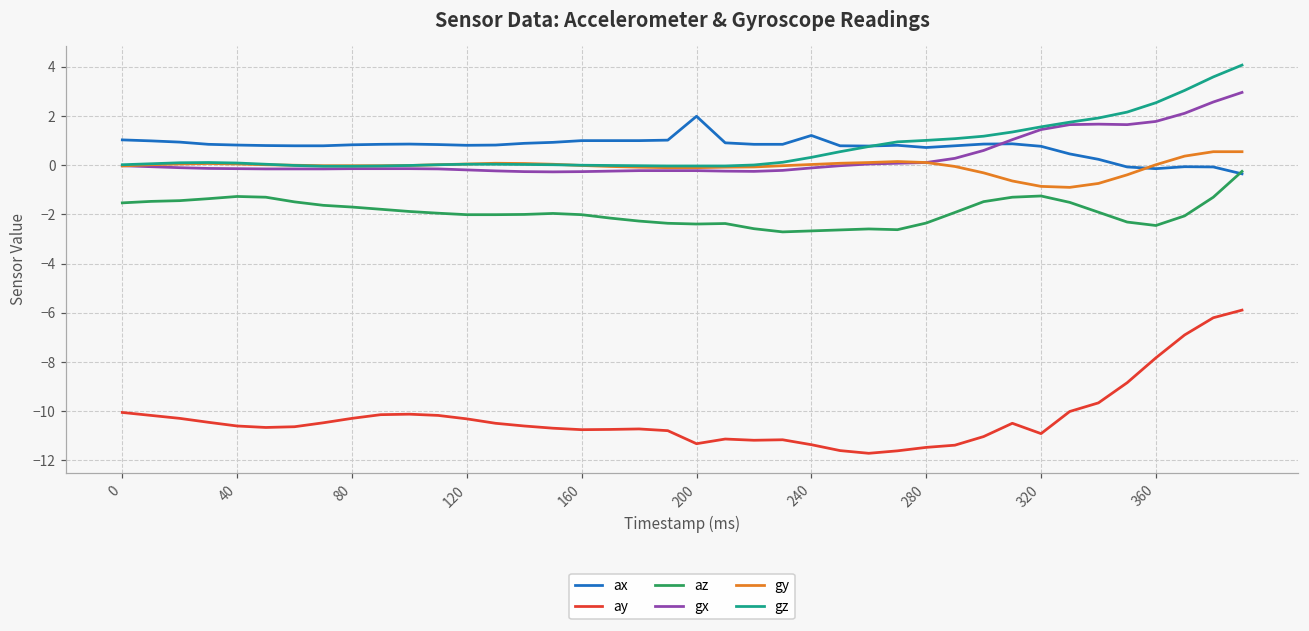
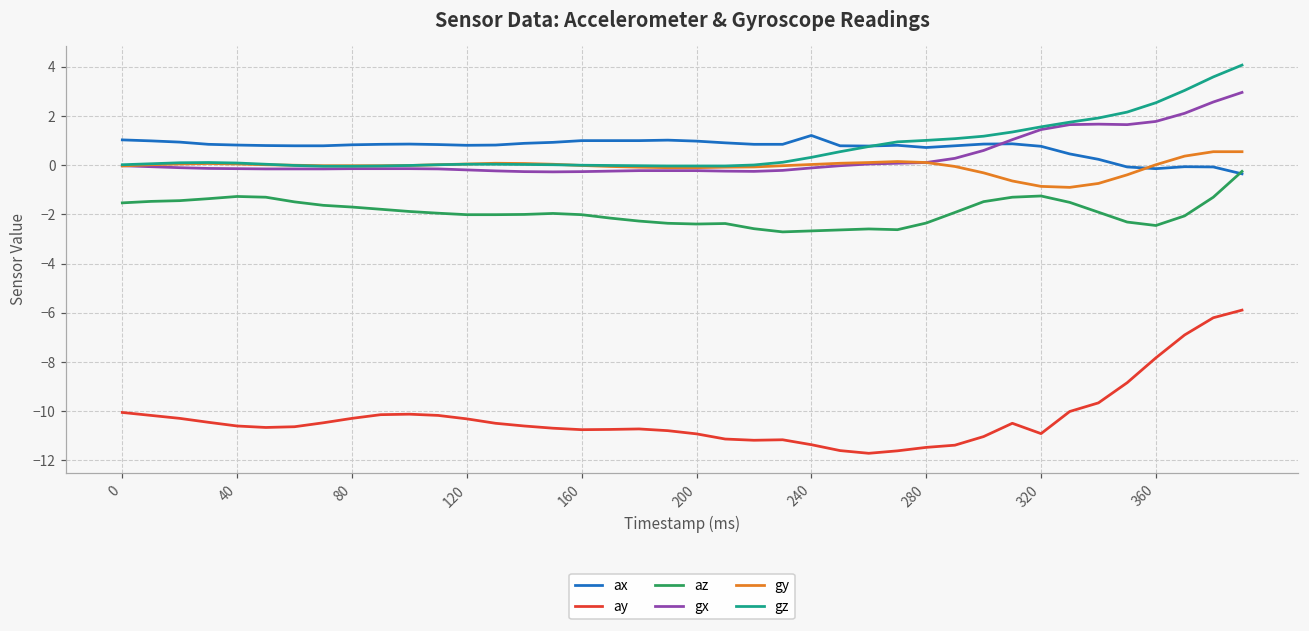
ax, 200: 2.0 -> 1.0
ay, 200: -11.3 -> -10.9
